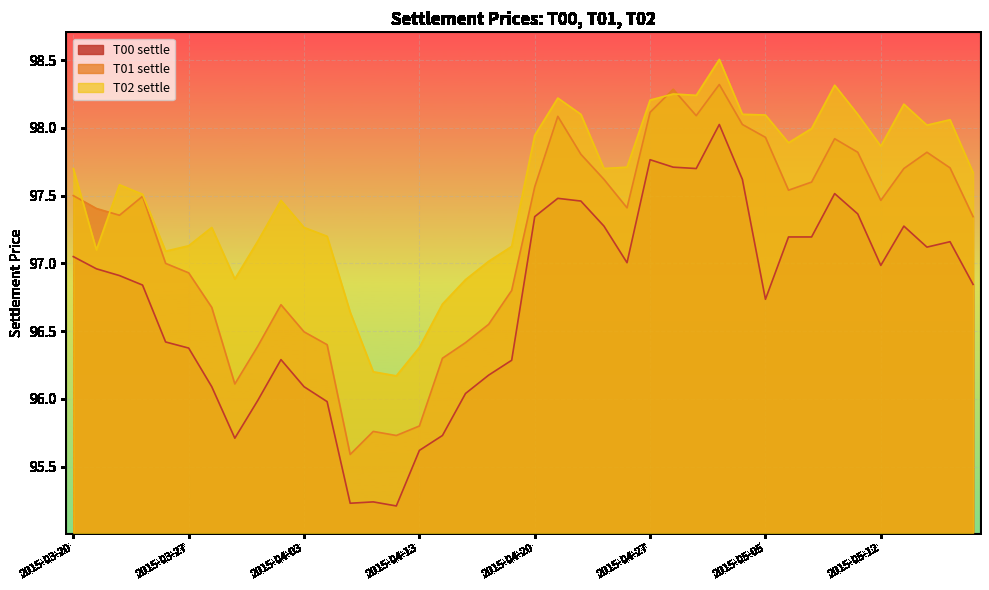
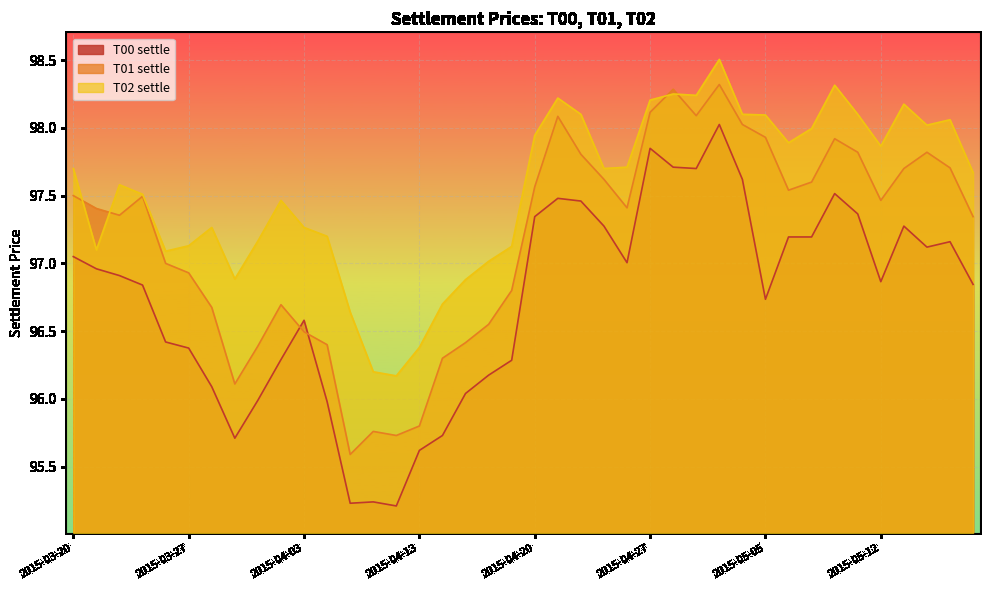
T00 settle, 2015-04-03: 96.09 -> 96.58
T00 settle, 2015-04-27: 97.77 -> 97.85
T00 settle, 2015-05-12: 96.99 -> 96.87
